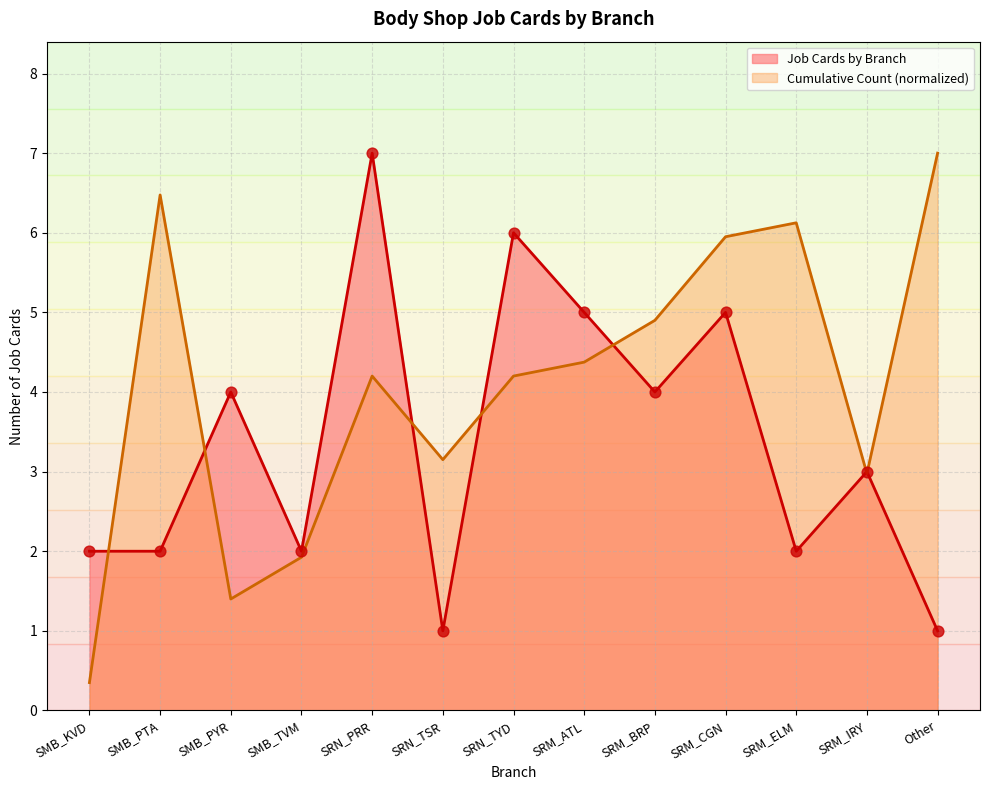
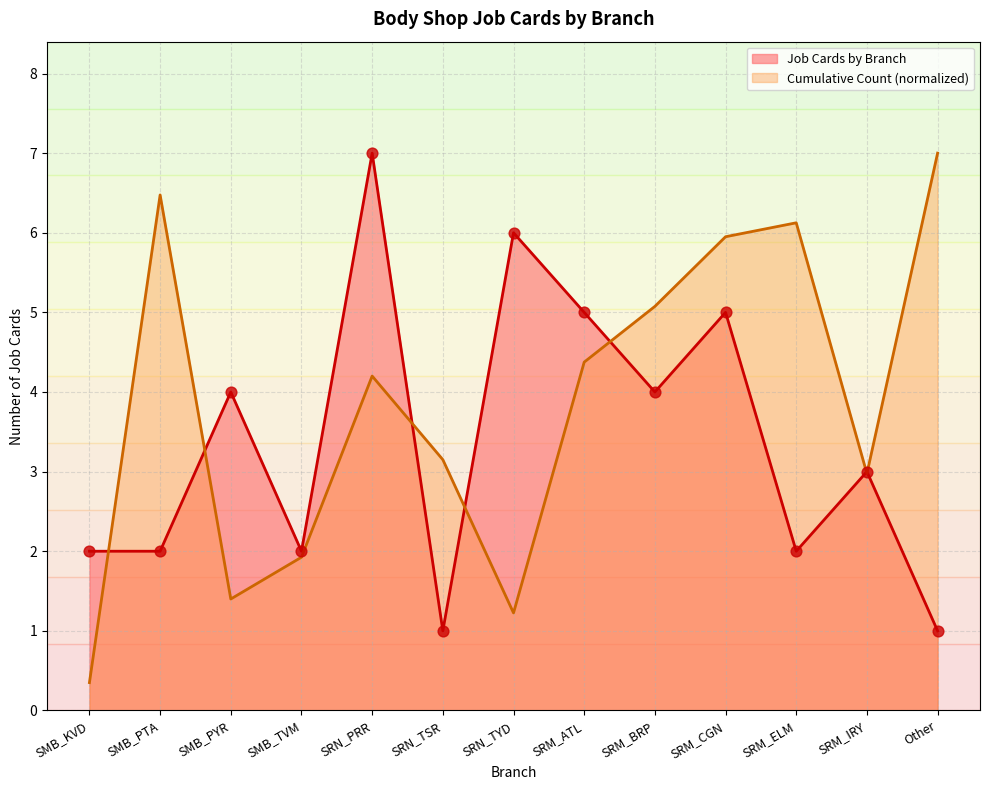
Cumulative Count (normalized), SRN_TYD: 4.2 -> 1.2
Cumulative Count (normalized), SRM_BRP: 4.9 -> 5.1
